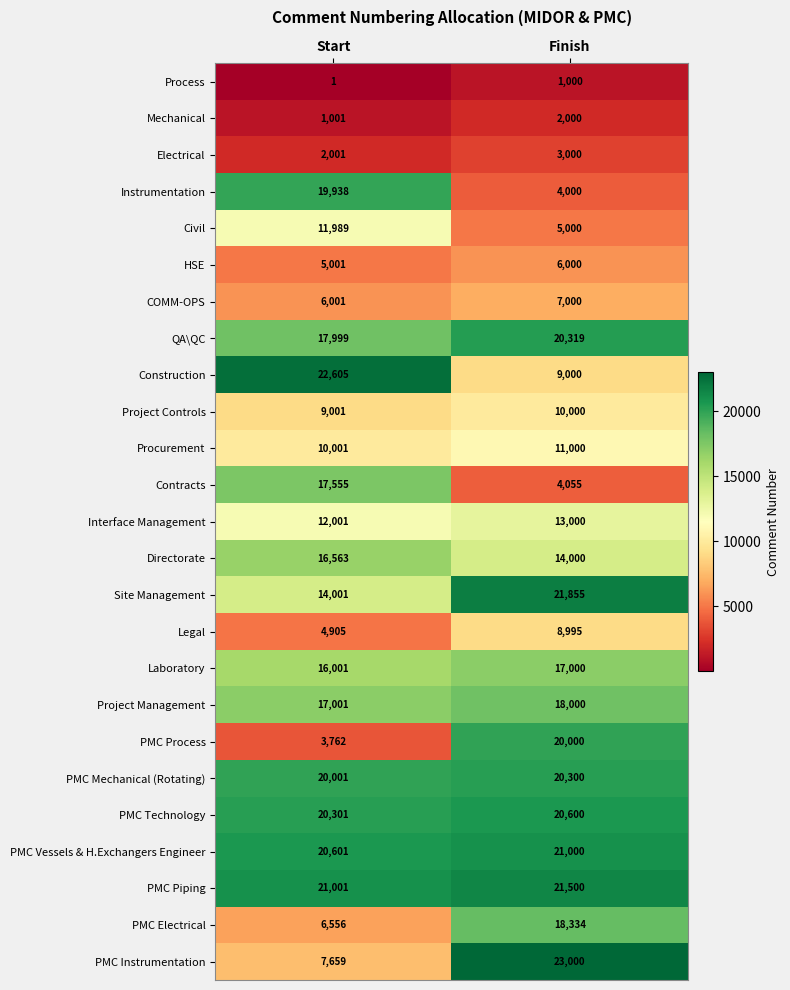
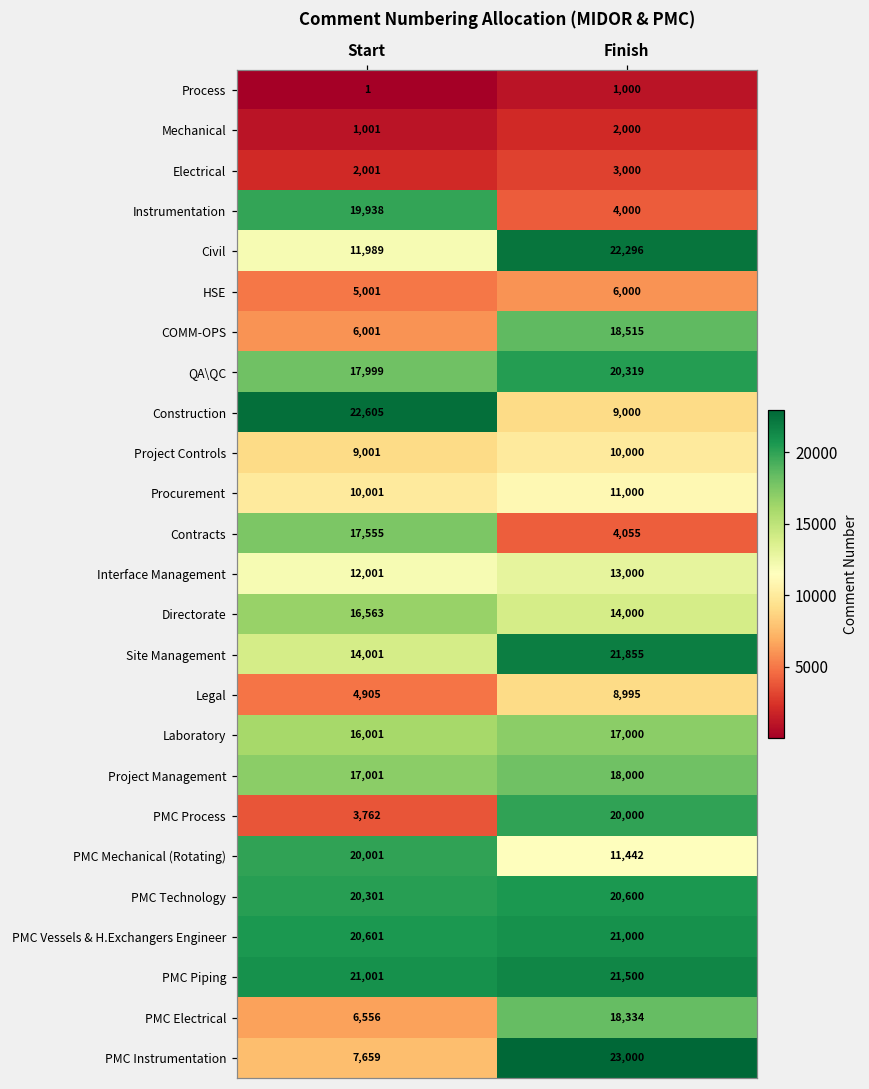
Civil, Finish: 5,000 -> 22,296
COMM-OPS, Finish: 7,000 -> 18,515
PMC Mechanical (Rotating), Finish: 20,300 -> 11,442
